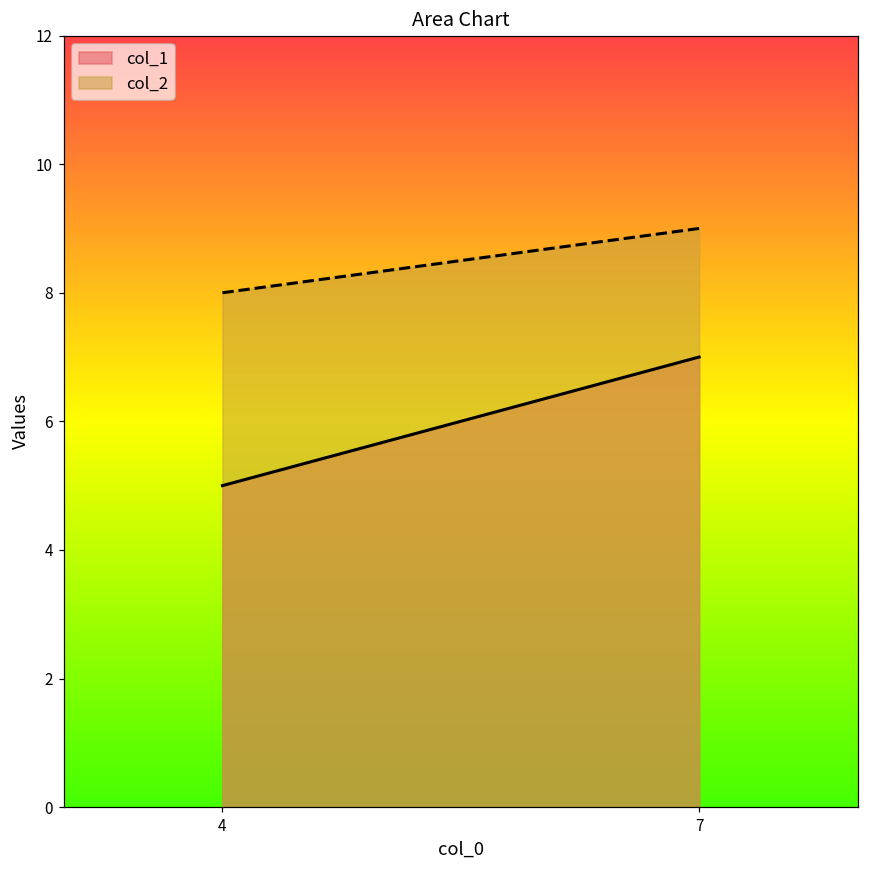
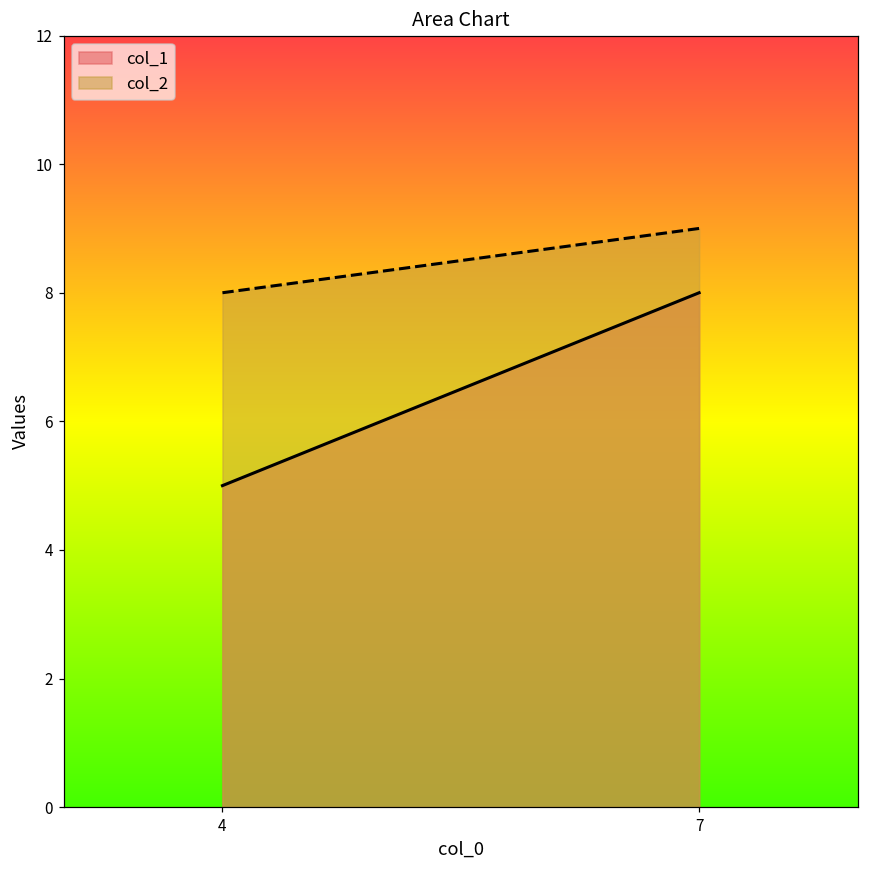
col_1, 7: 7 -> 8
